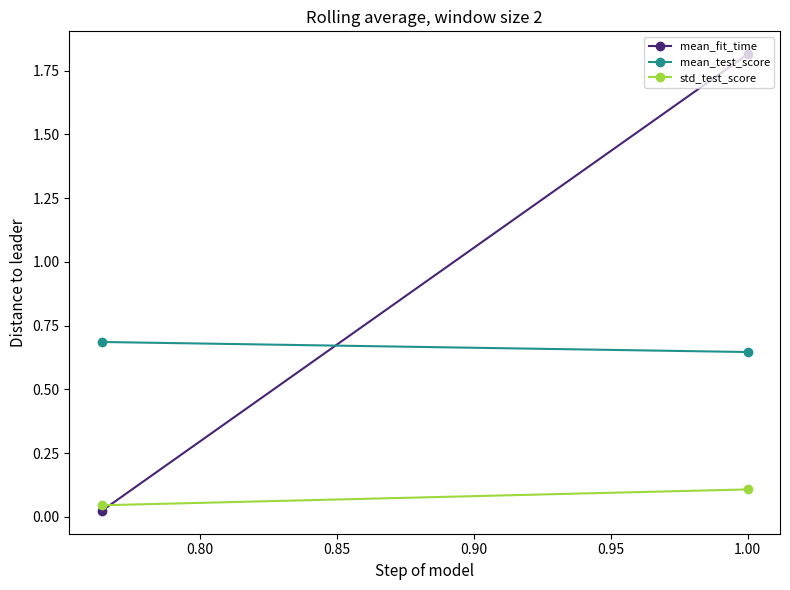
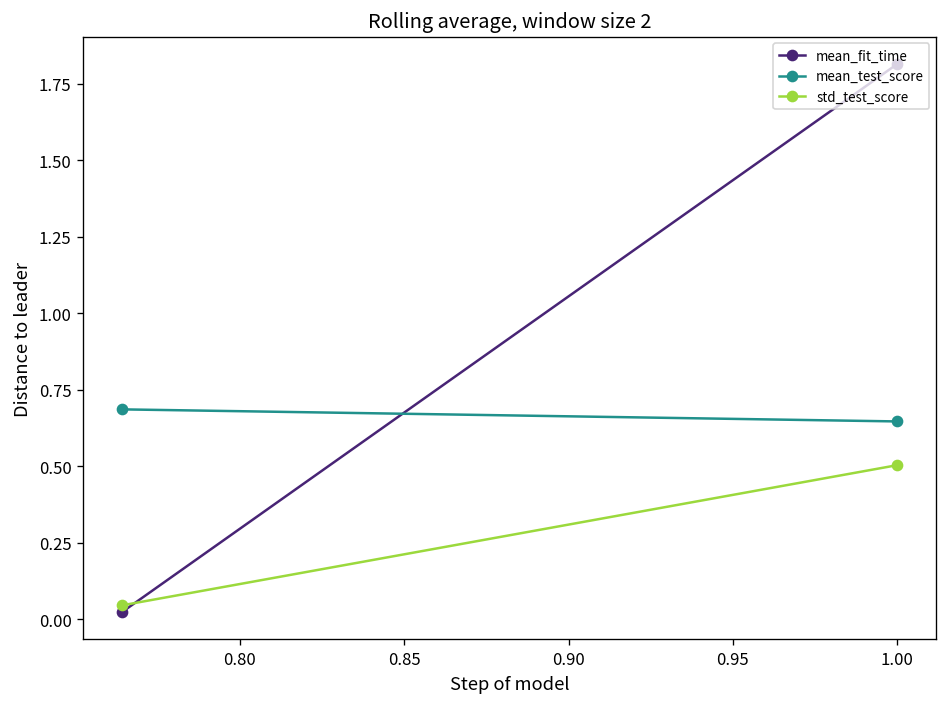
std_test_score, 1.00: 0.11 -> 0.50
